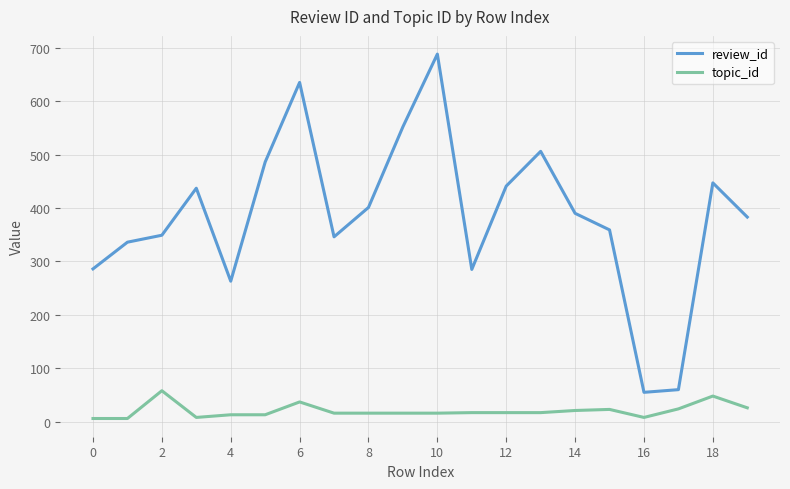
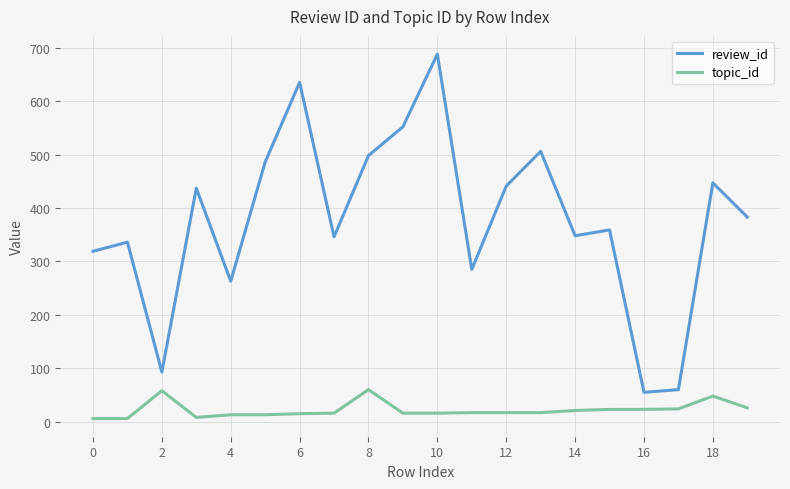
review_id, 0: 290 -> 320
review_id, 2: 350 -> 90
topic_id, 6: 40 -> 20
review_id, 8: 400 -> 500
topic_id, 8: 20 -> 60
review_id, 14: 390 -> 350
topic_id, 16: 10 -> 20
